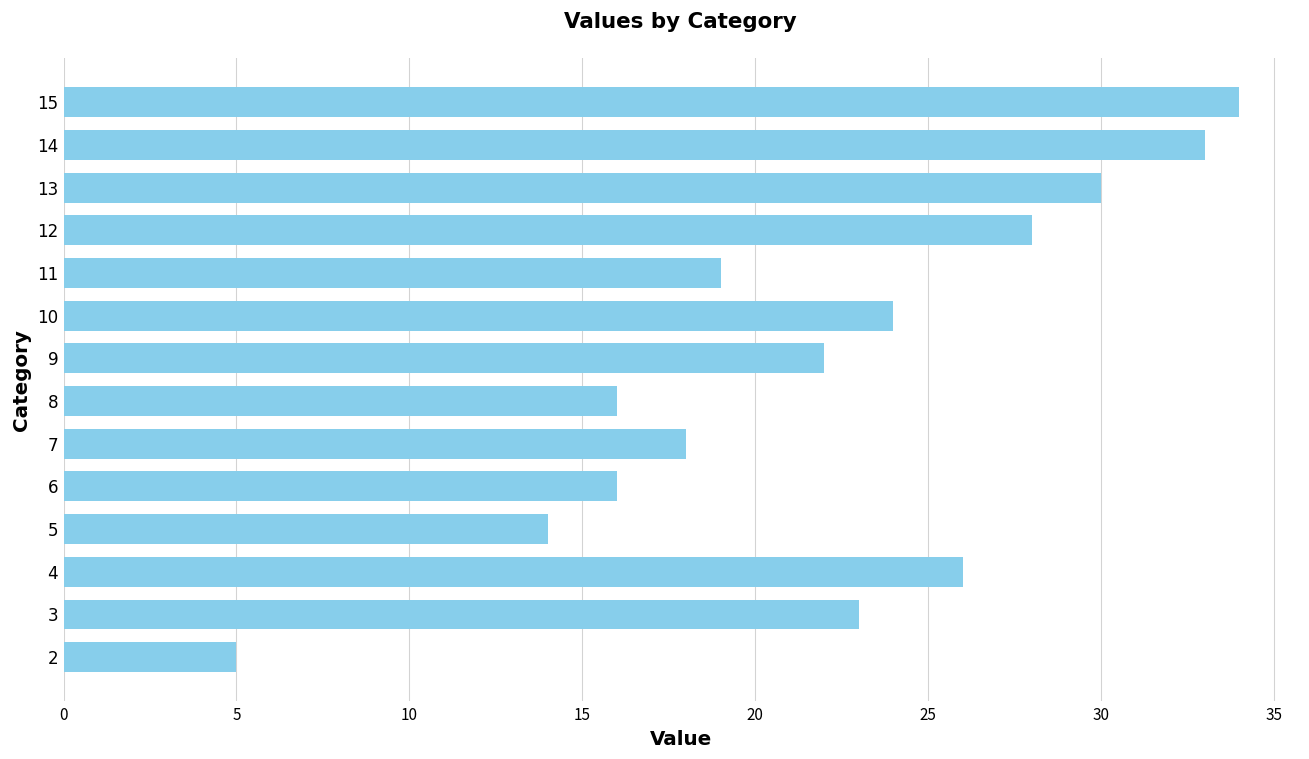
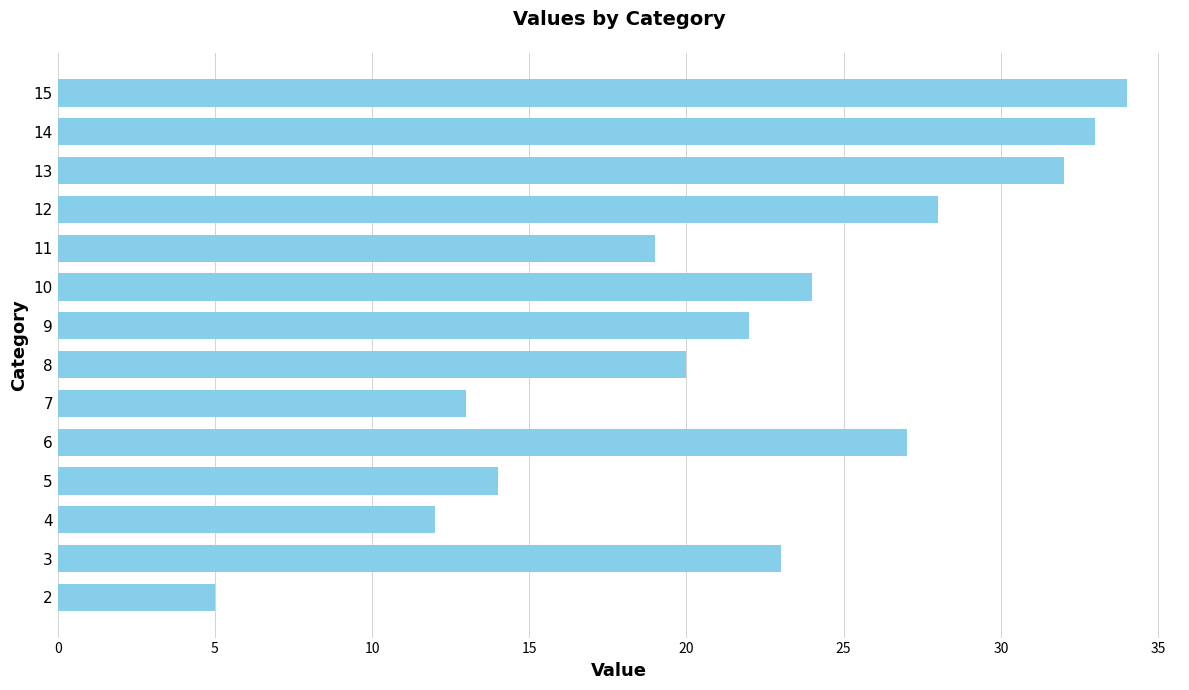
13: 30 -> 32
8: 16 -> 20
7: 18 -> 13
6: 16 -> 27
4: 26 -> 12
